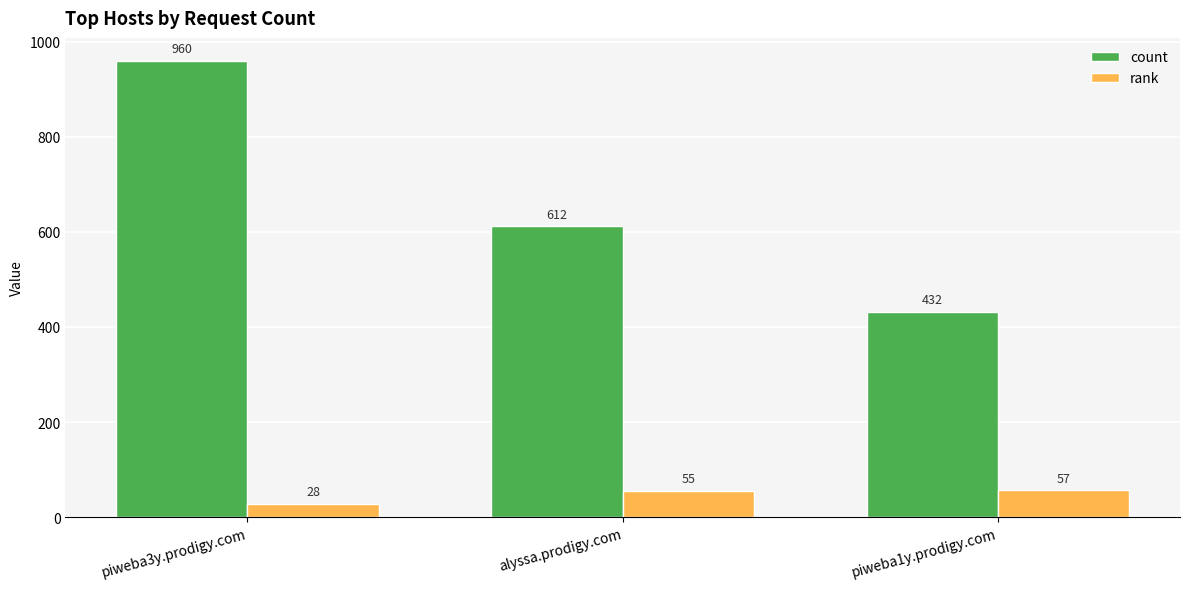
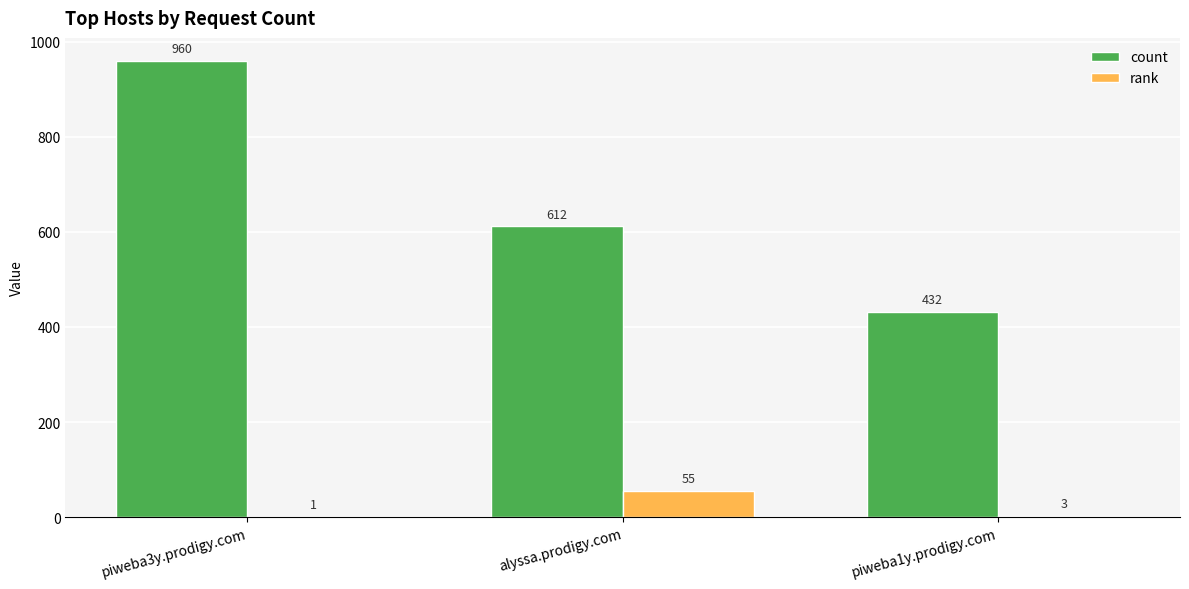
rank, piweba3y.prodigy.com: 28 -> 1
rank, piweba1y.prodigy.com: 57 -> 3
